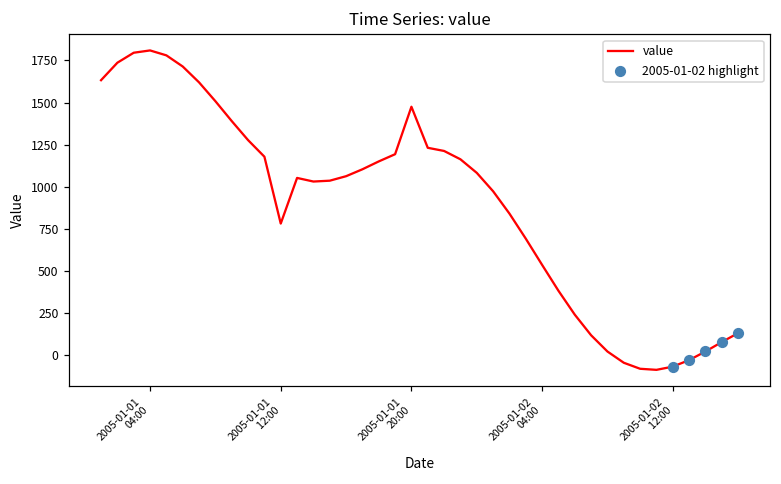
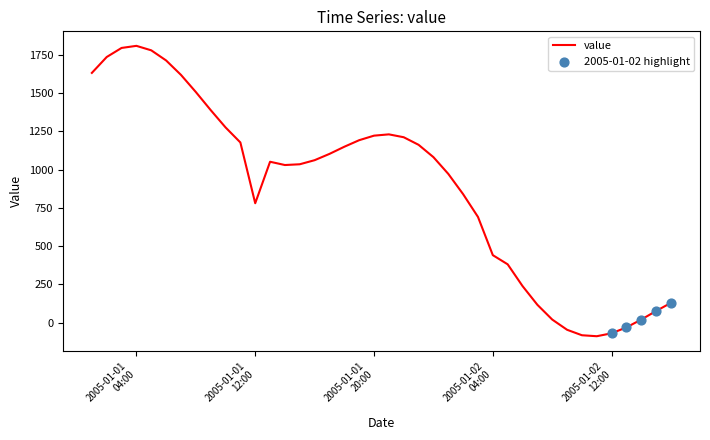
value, 2005-01-01 20:00: 1470 -> 1220
value, 2005-01-02 04:00: 540 -> 440
